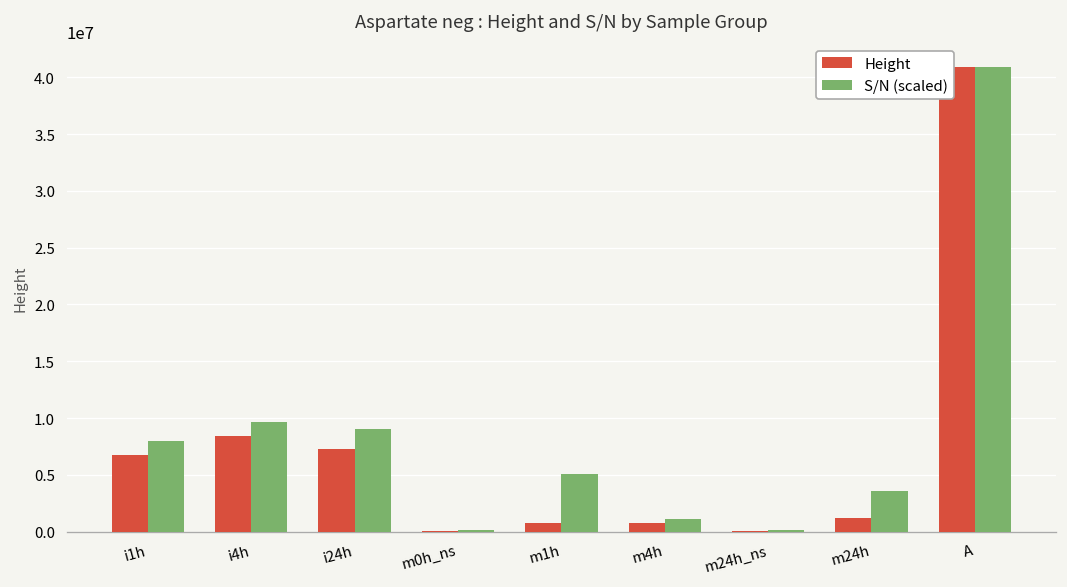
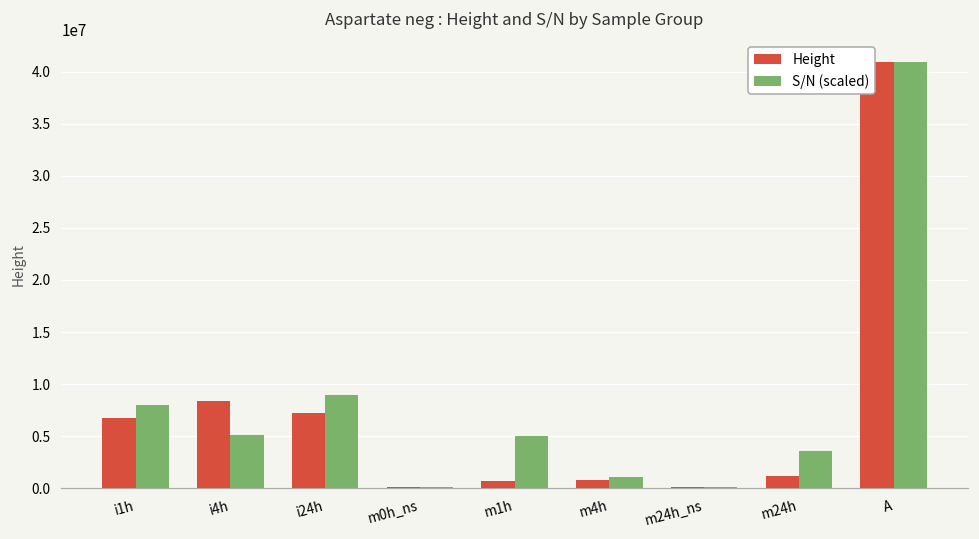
S/N (scaled), i4h: 10000000 -> 5000000
